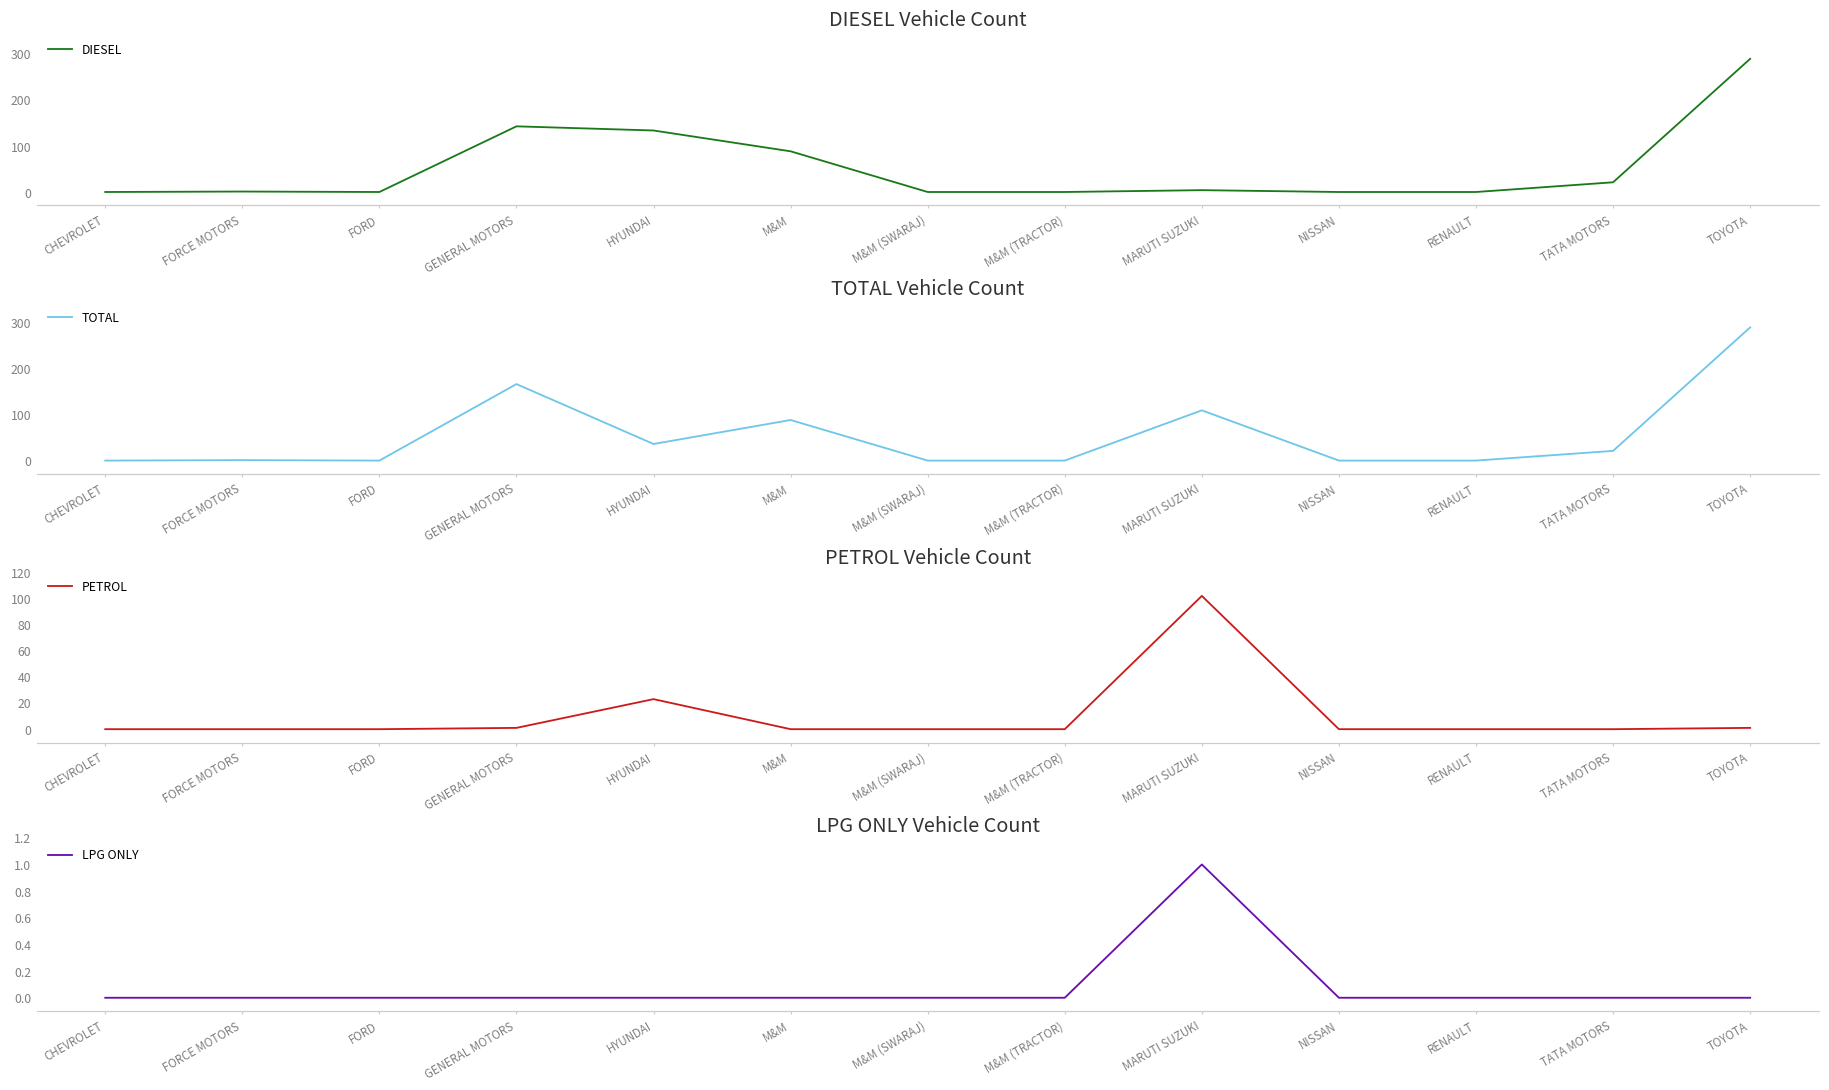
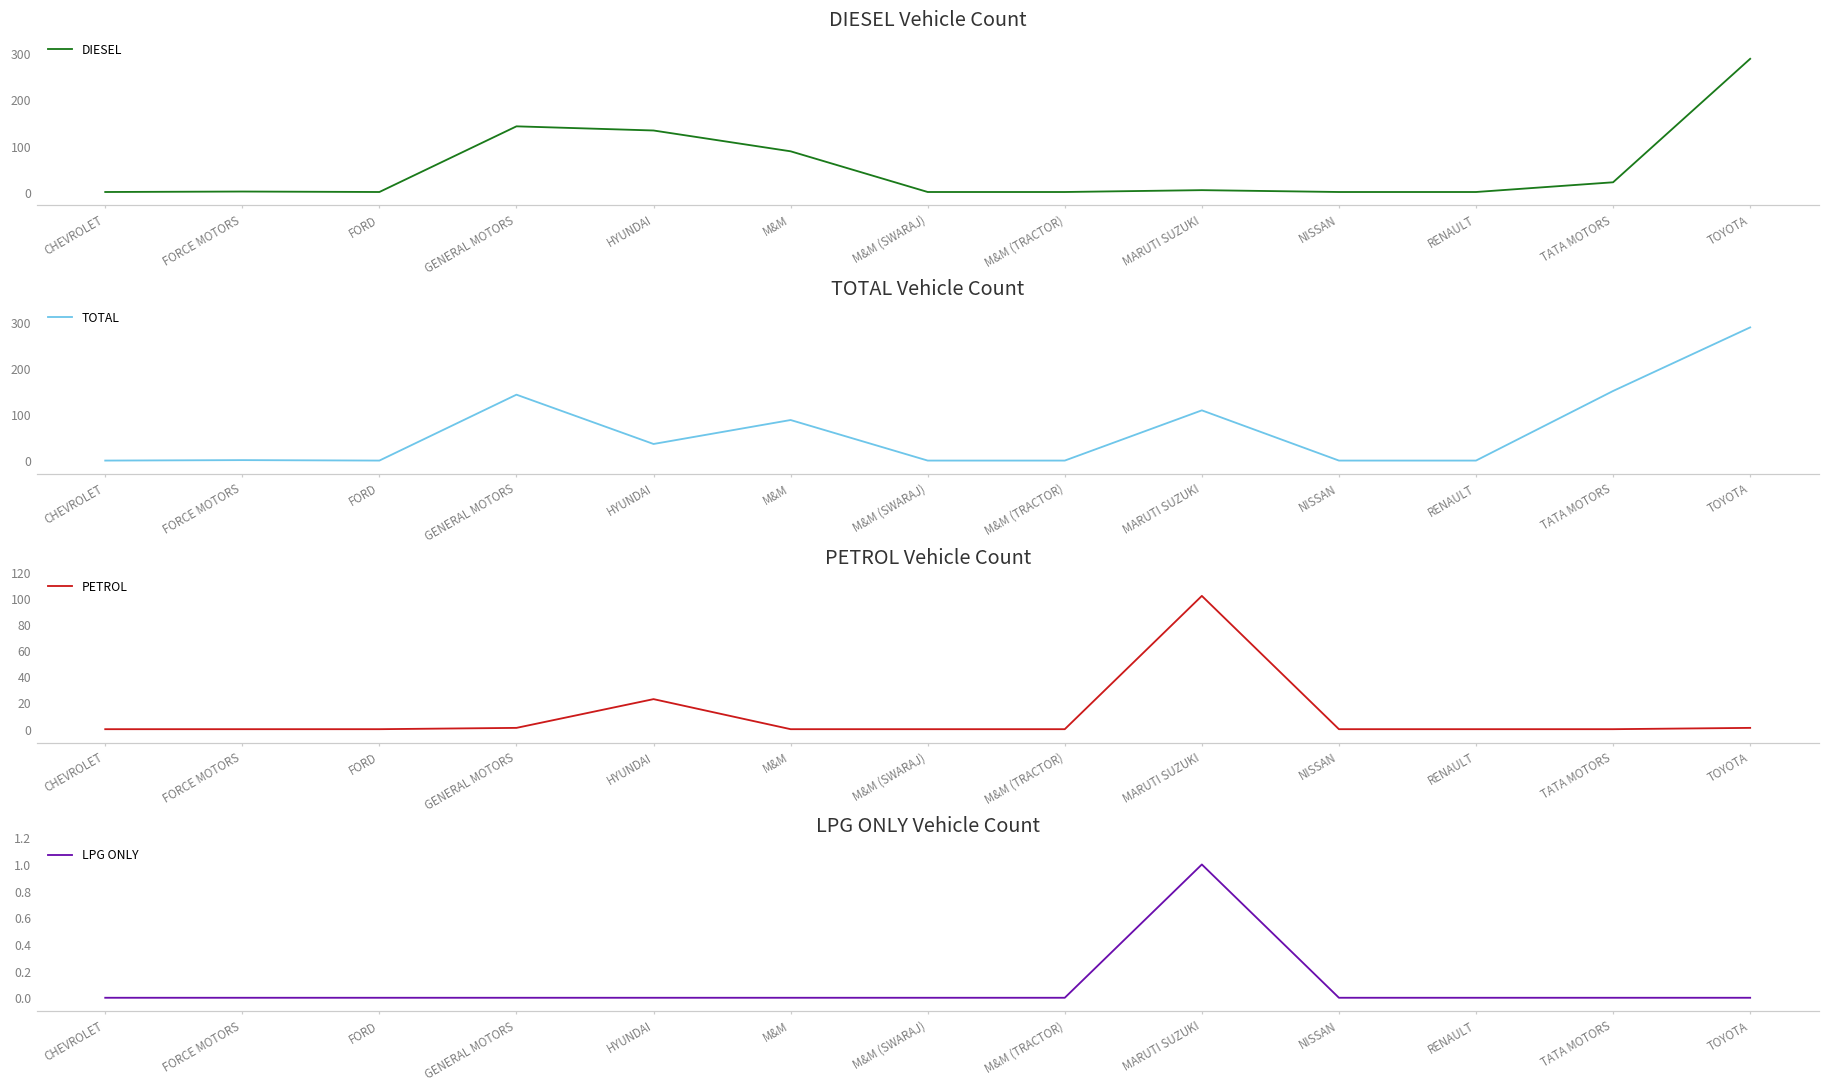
TOTAL Vehicle Count, GENERAL MOTORS: 170 -> 140
TOTAL Vehicle Count, TATA MOTORS: 20 -> 150
